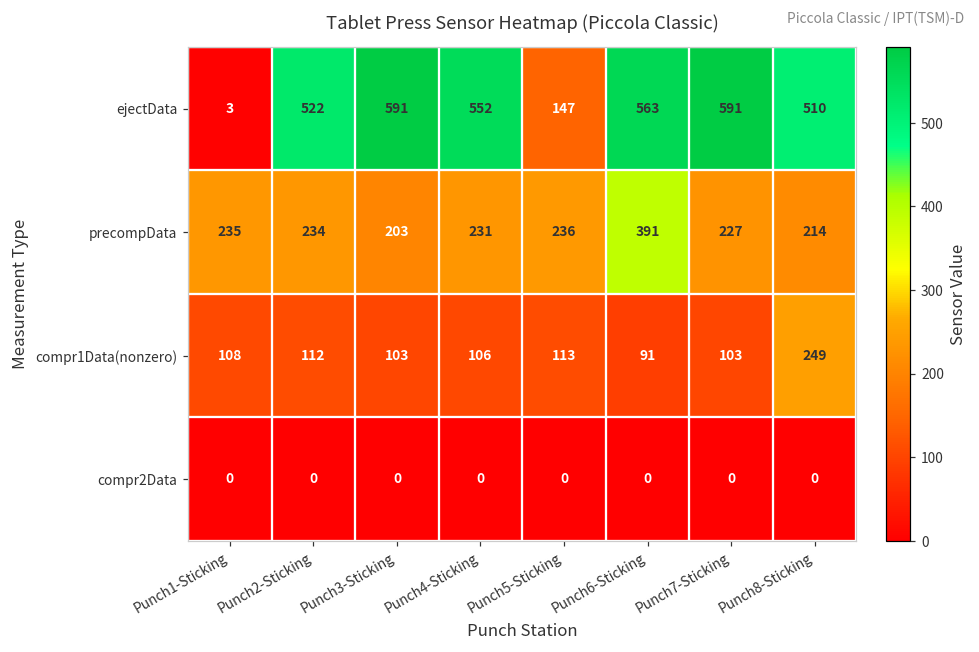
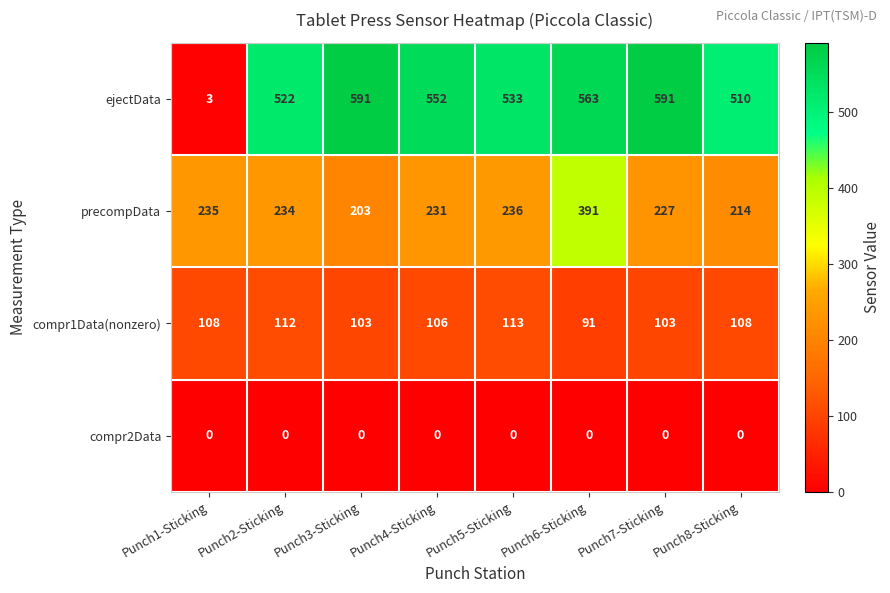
ejectData, Punch5-Sticking: 147 -> 533
compr1Data(nonzero), Punch8-Sticking: 249 -> 108
